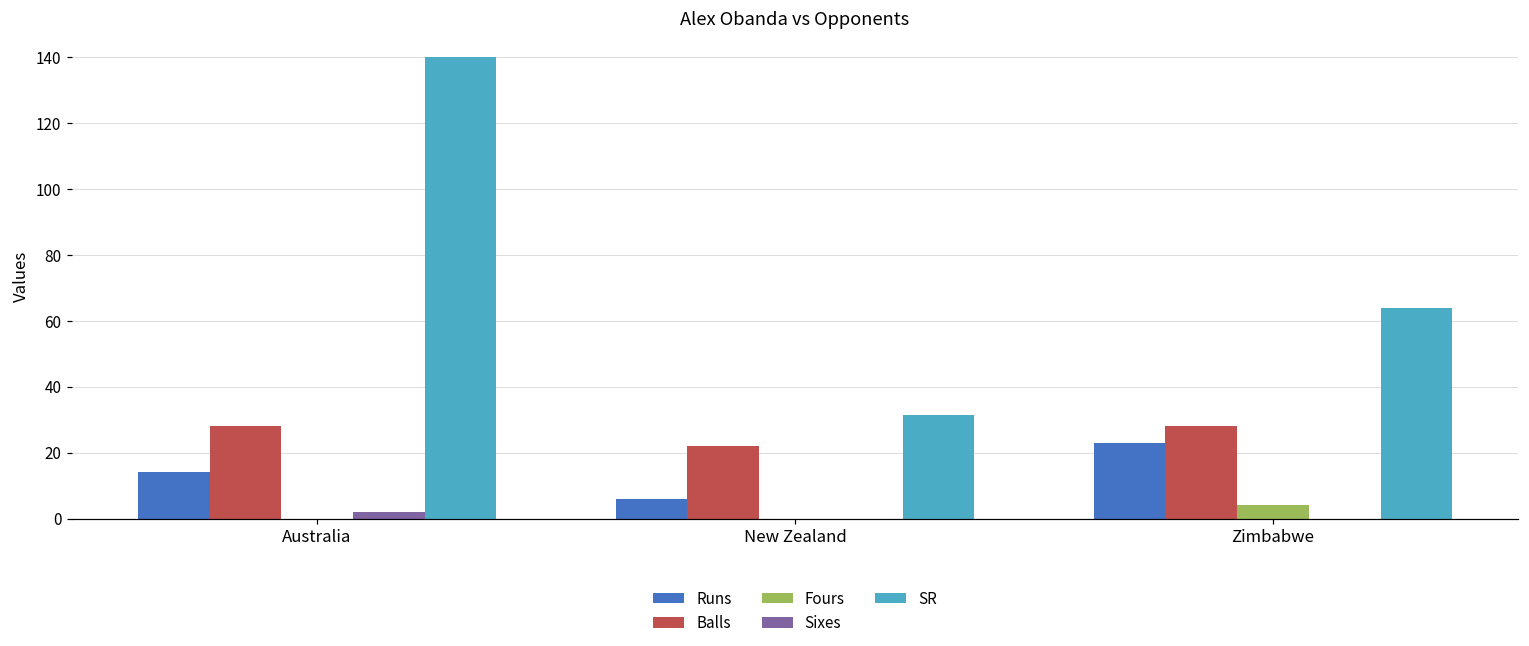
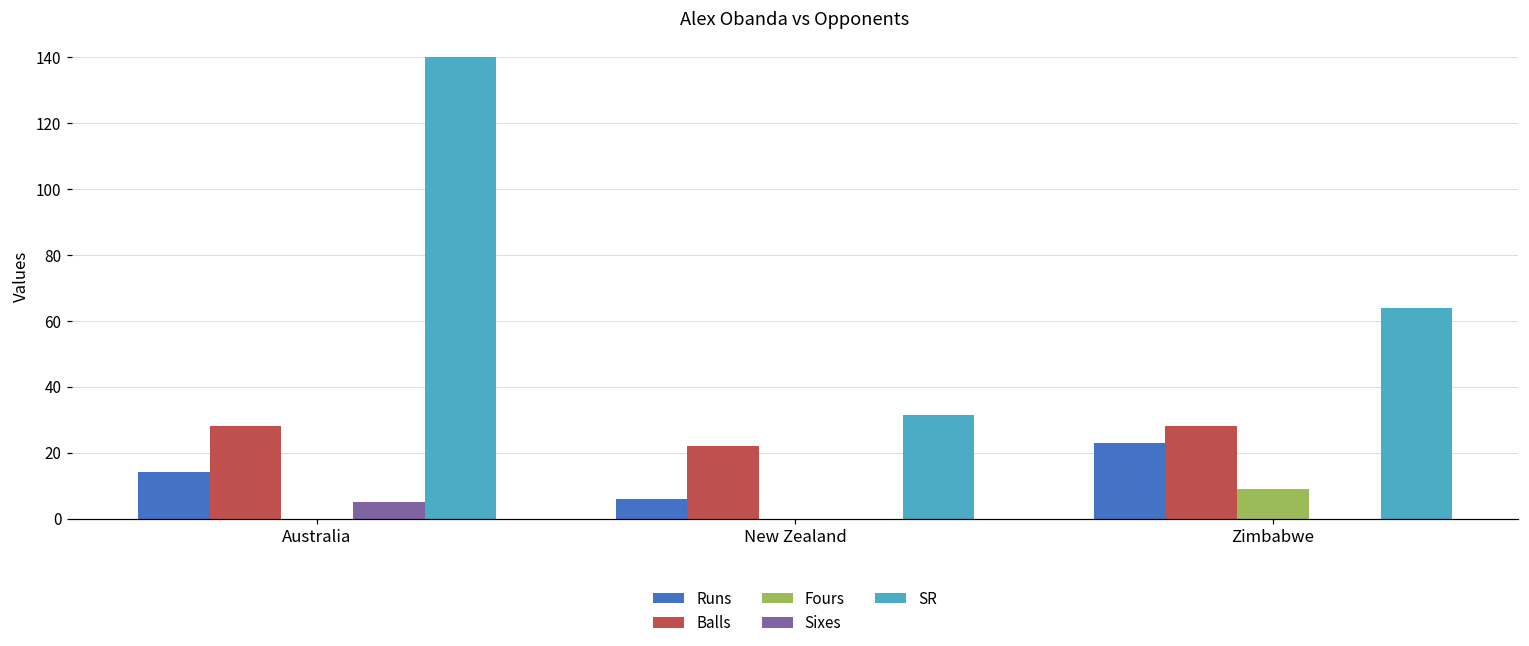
Sixes, Australia: 2 -> 5
Fours, Zimbabwe: 4 -> 9
